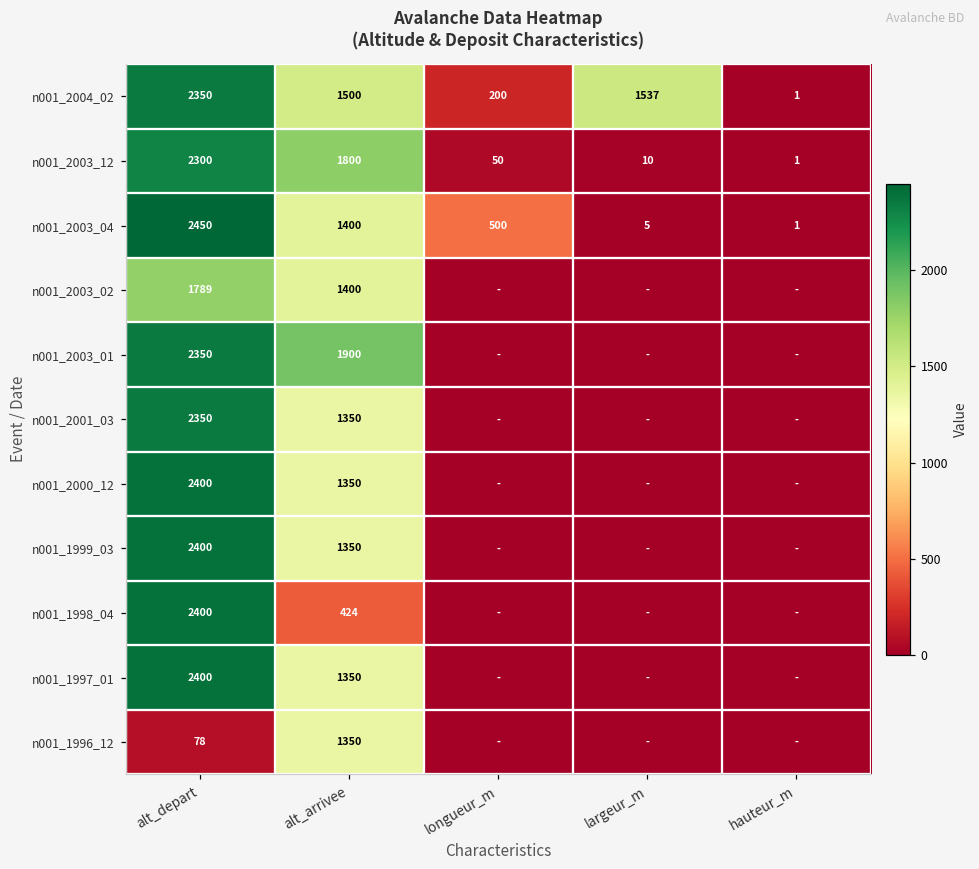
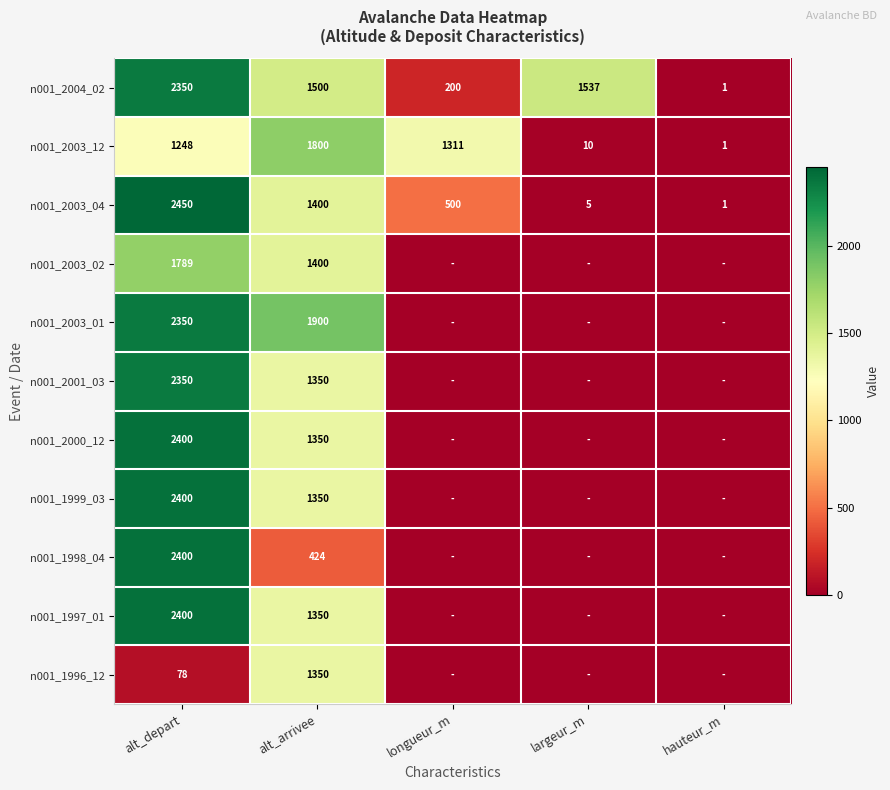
n001_2003_12, alt_depart: 2300 -> 1248
n001_2003_12, longueur_m: 50 -> 1311
